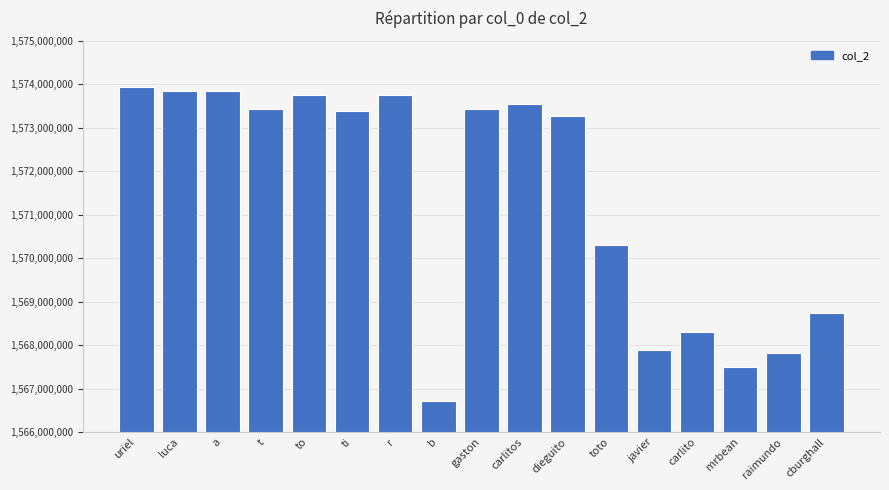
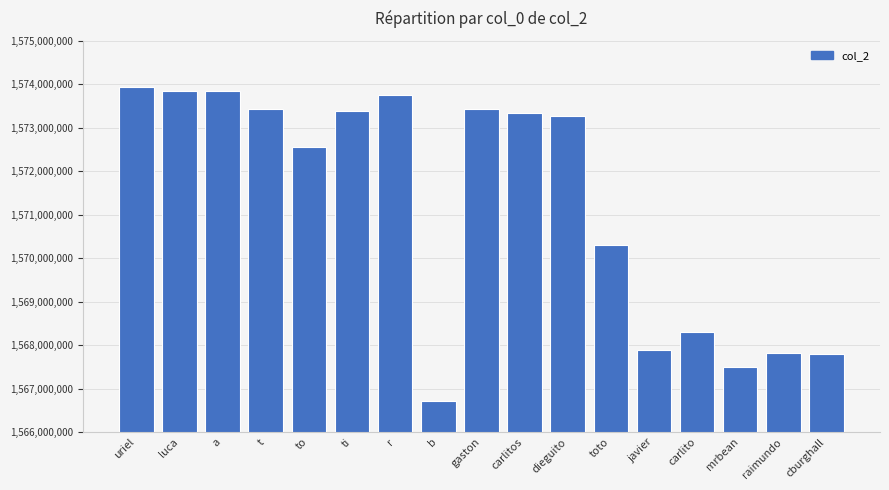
to: 1,573,700,000 -> 1,572,600,000
carlitos: 1,573,500,000 -> 1,573,300,000
cburghall: 1,568,700,000 -> 1,567,800,000
